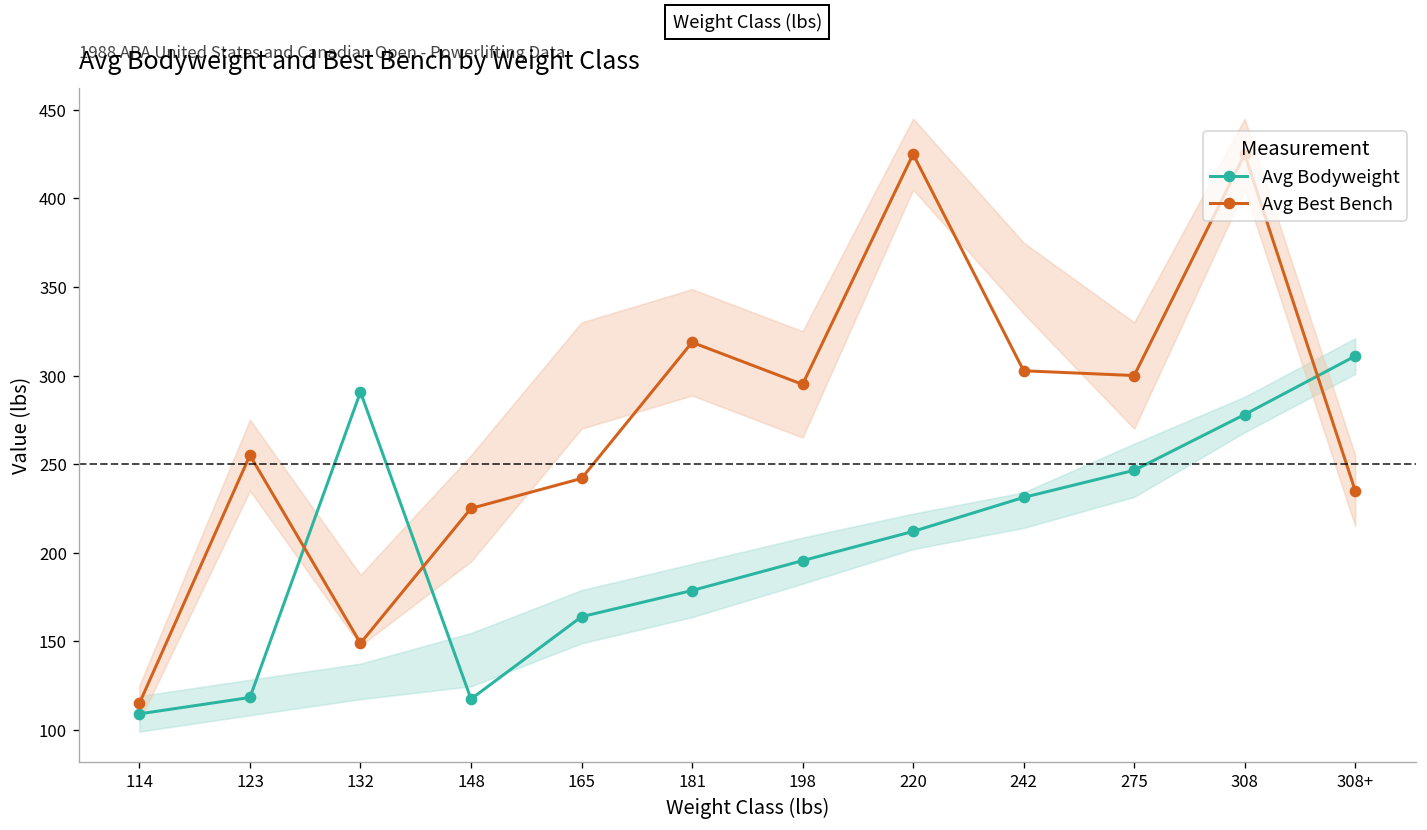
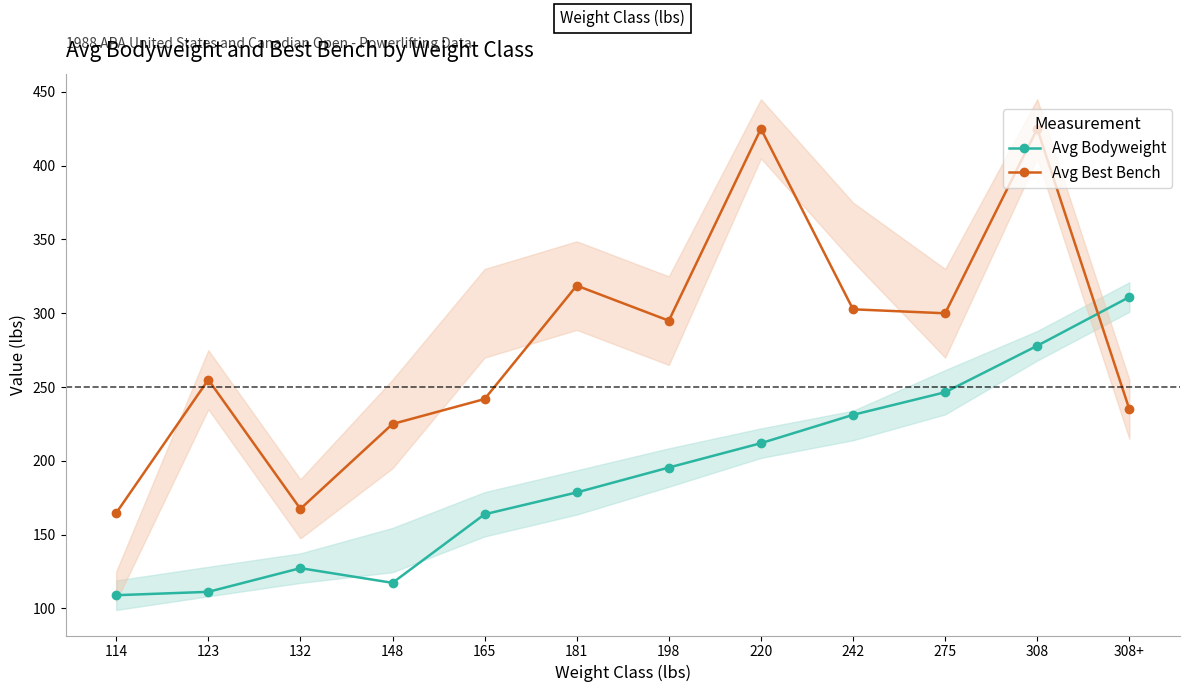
Avg Best Bench, 114: 115 -> 165
Avg Bodyweight, 123: 118 -> 111
Avg Bodyweight, 132: 291 -> 127
Avg Best Bench, 132: 149 -> 168
